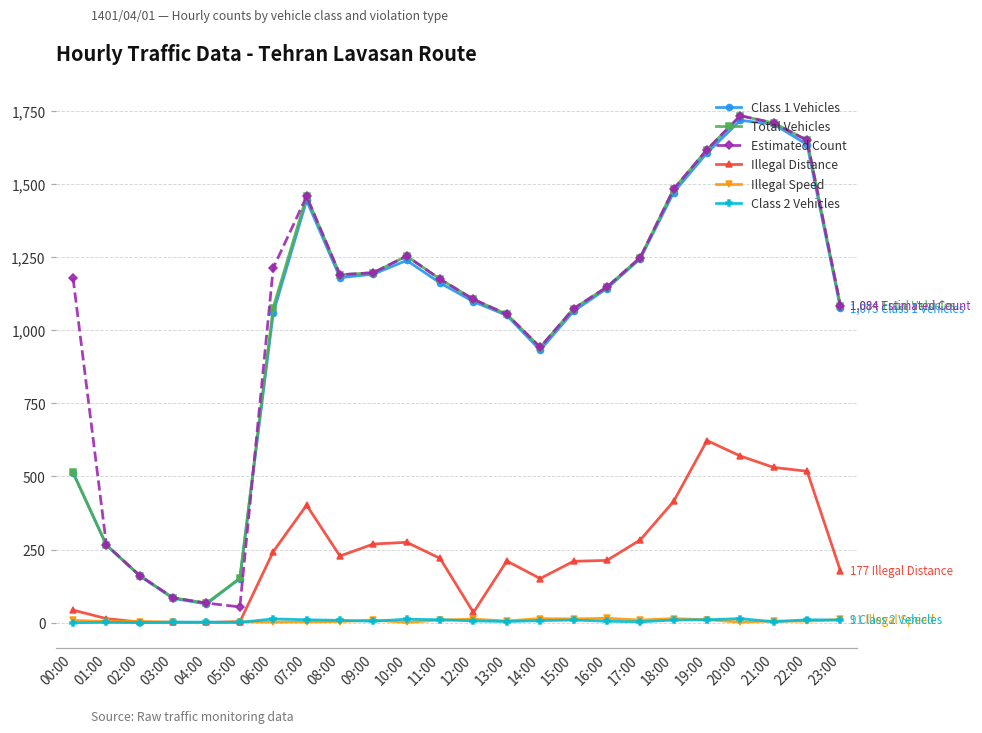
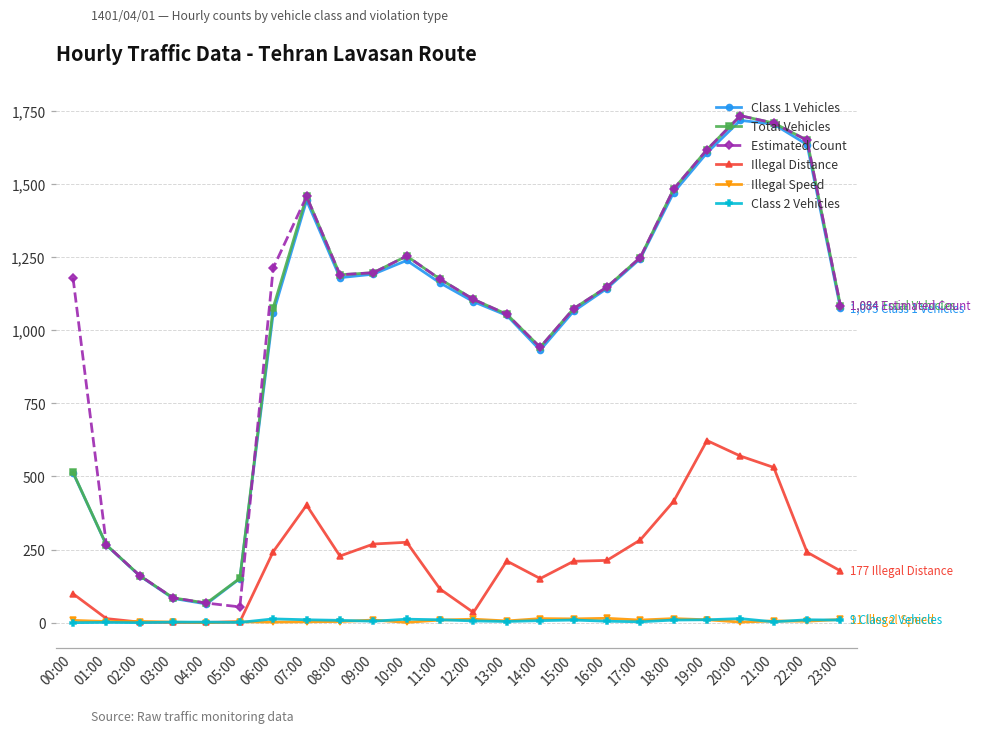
Illegal Distance, 00:00: 40 -> 100
Illegal Distance, 11:00: 220 -> 120
Illegal Distance, 22:00: 520 -> 240
